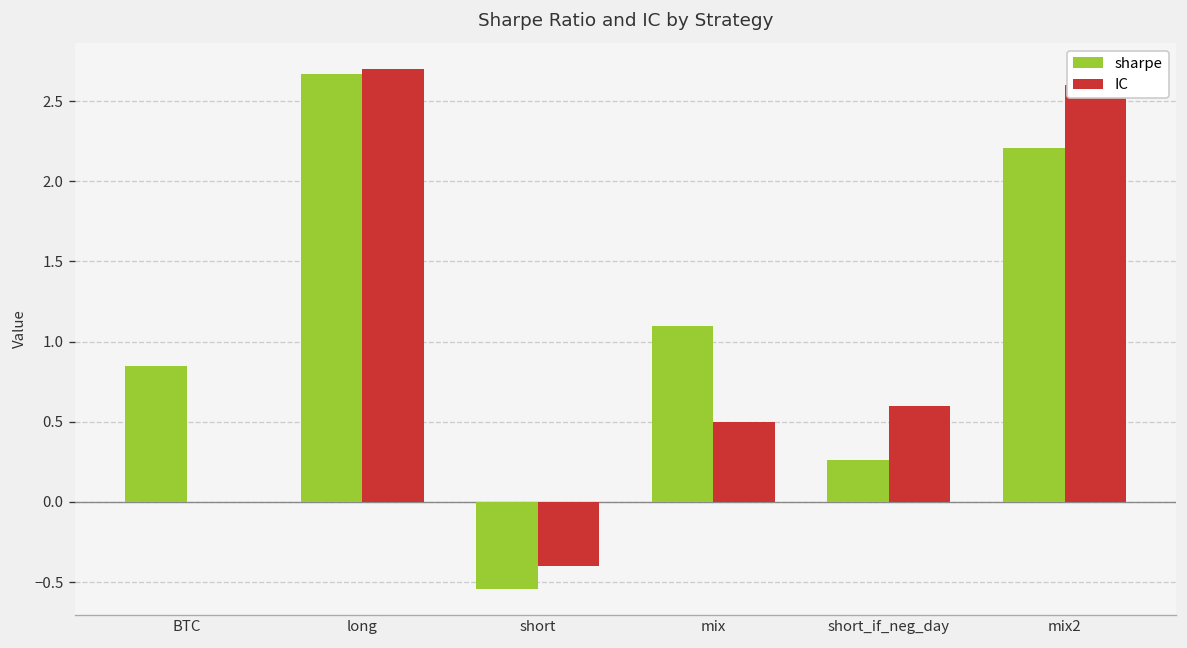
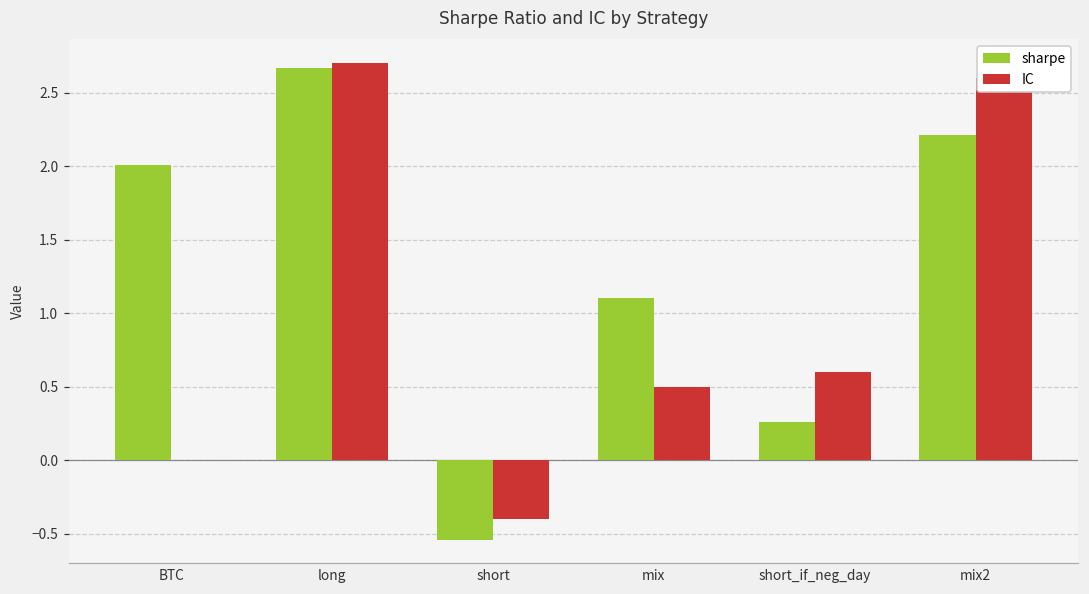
sharpe, BTC: 0.85 -> 2.01
